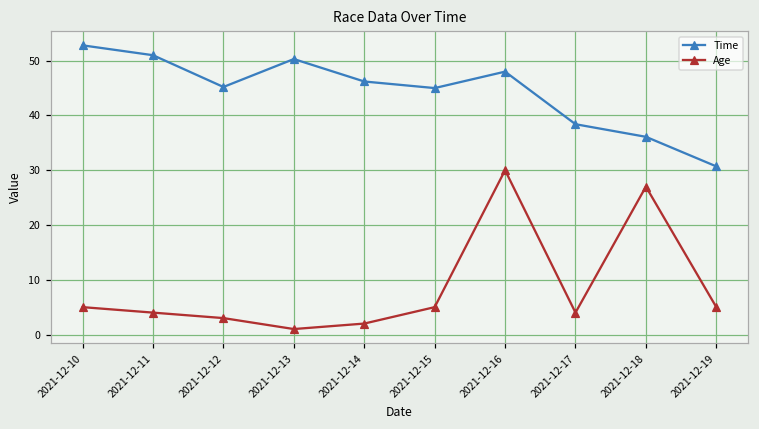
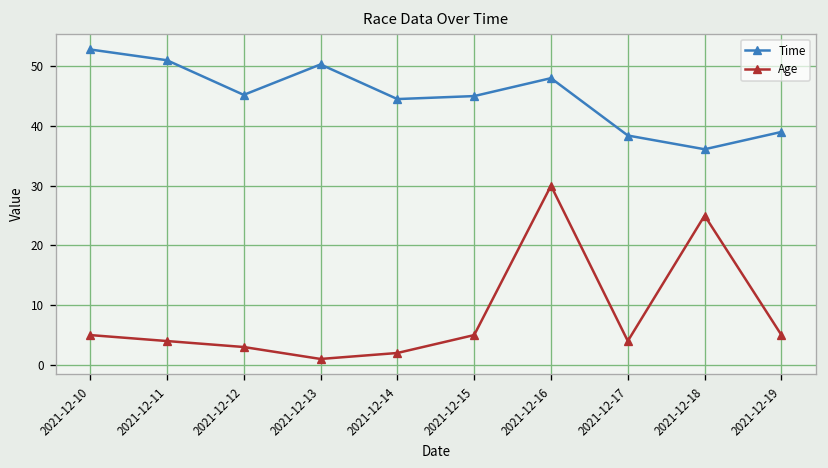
Time, 2021-12-14: 46 -> 45
Age, 2021-12-18: 27 -> 25
Time, 2021-12-19: 31 -> 39
